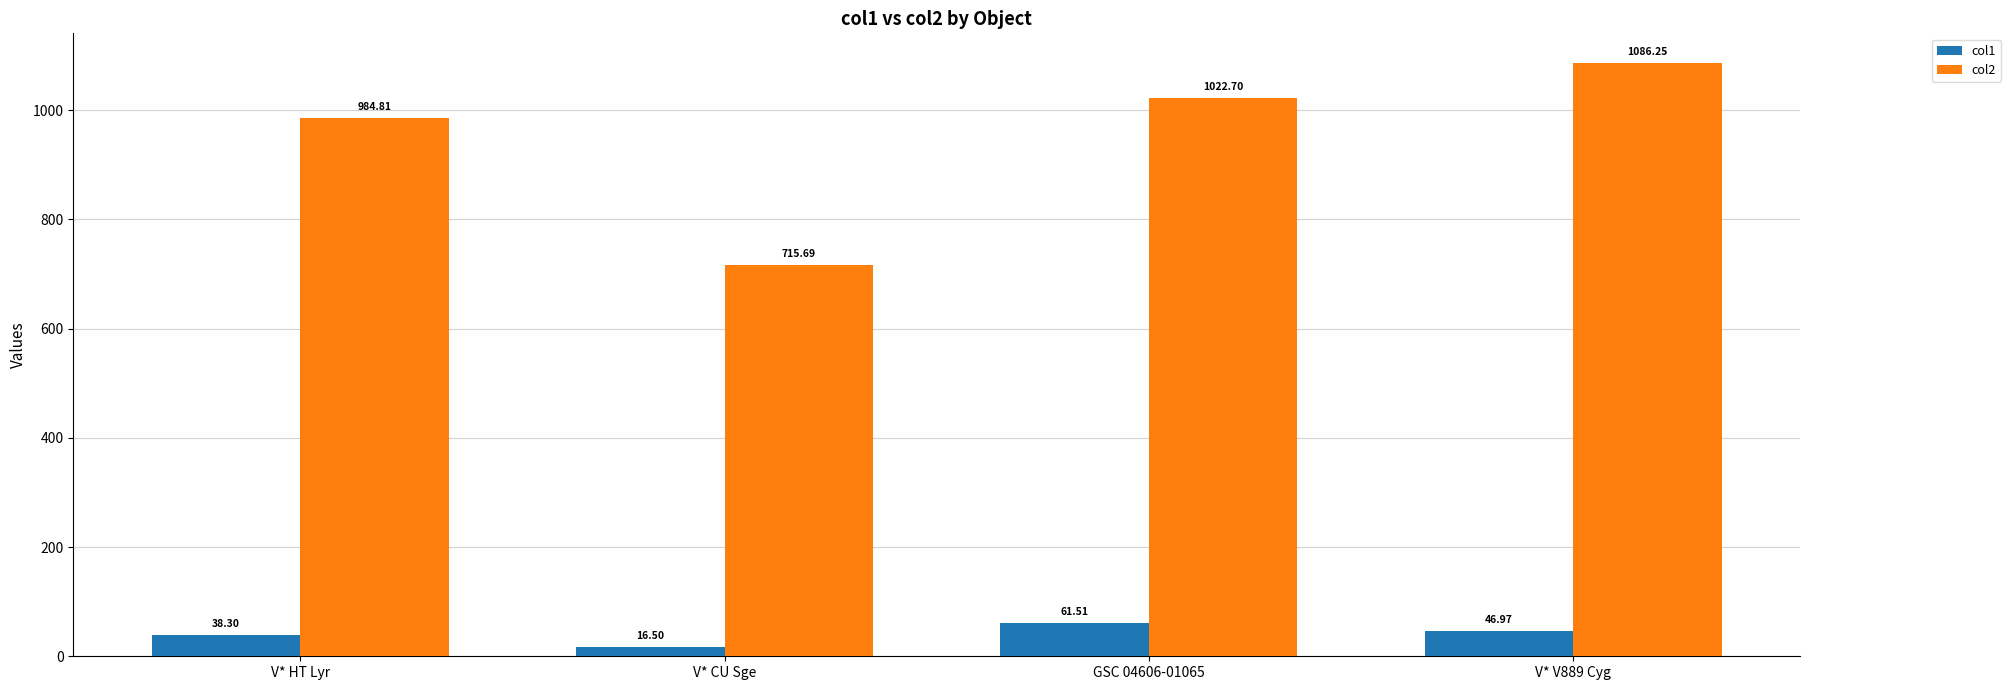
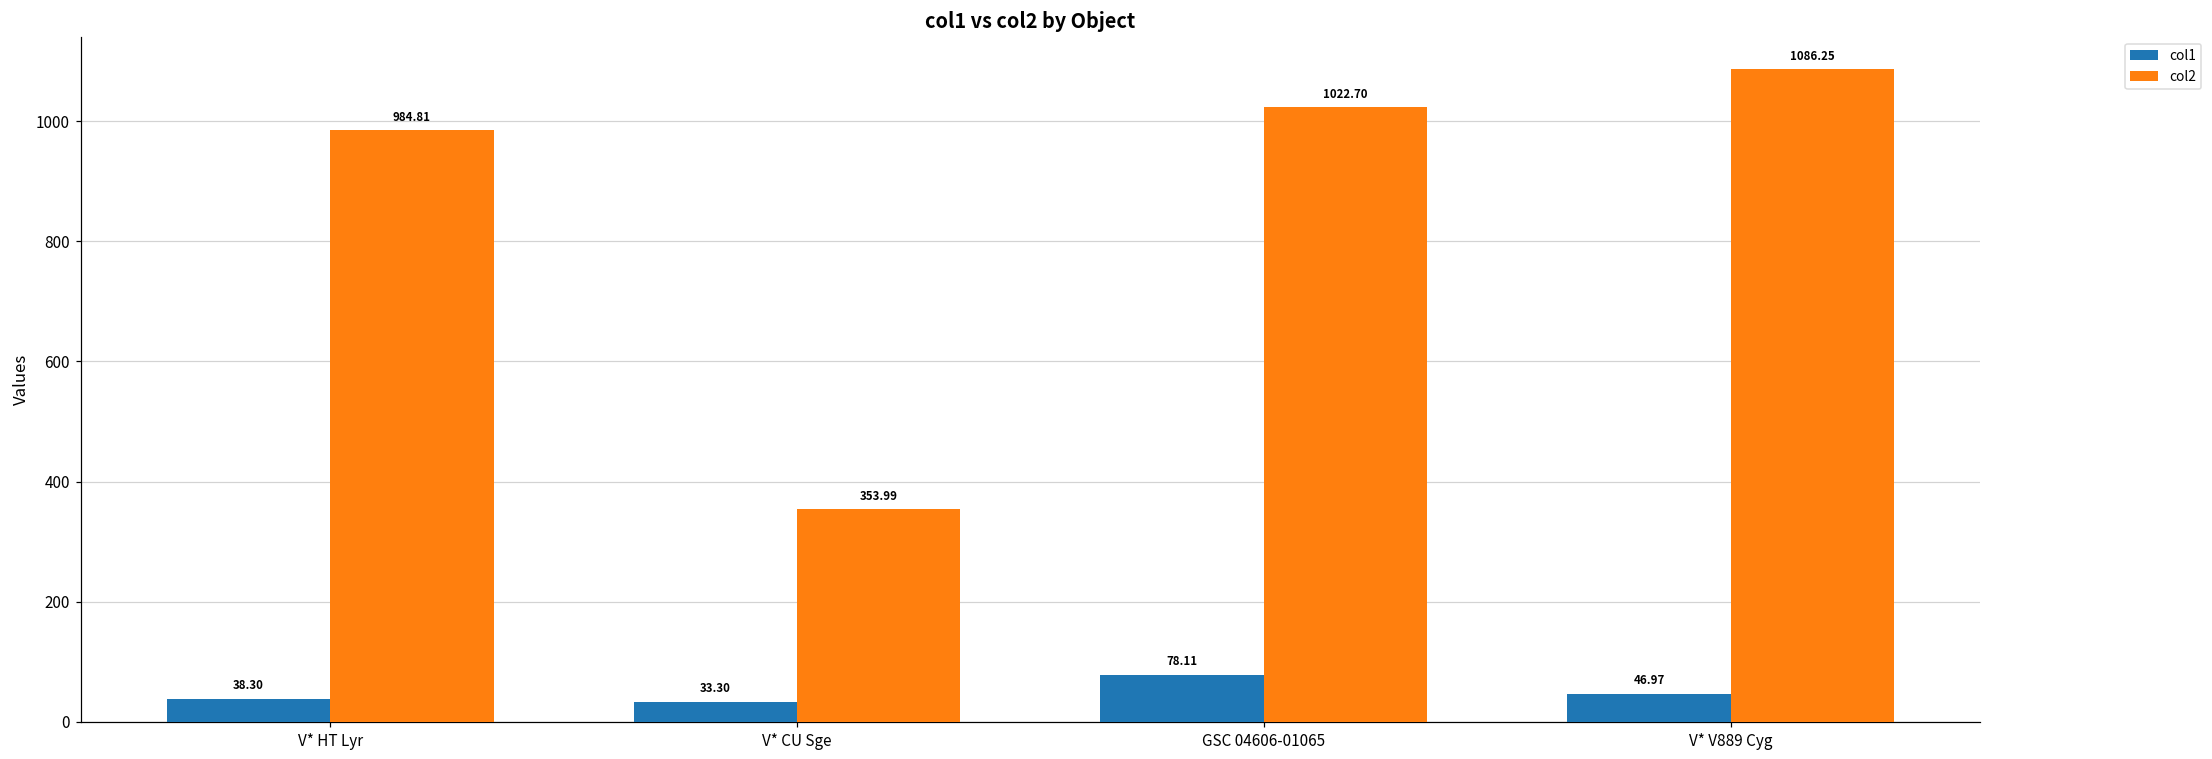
col1, V* CU Sge: 16.50 -> 33.30
col2, V* CU Sge: 715.69 -> 353.99
col1, GSC 04606-01065: 61.51 -> 78.11
